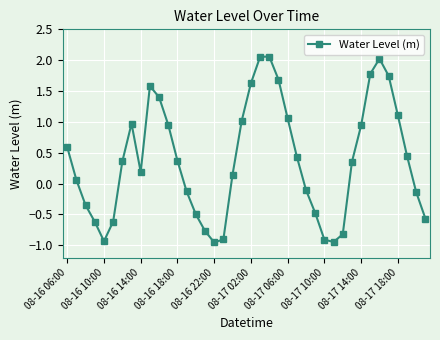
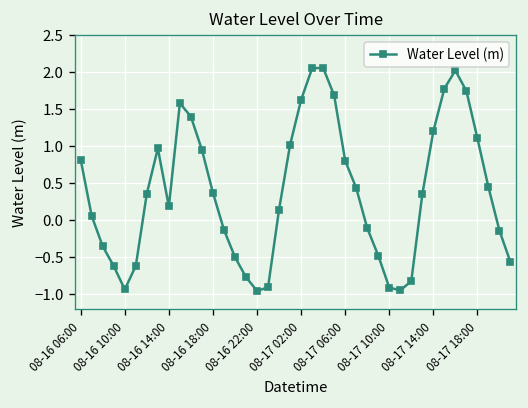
08-16 06:00: 0.6 -> 0.8
08-17 06:00: 1.1 -> 0.8
08-17 14:00: 0.9 -> 1.2
